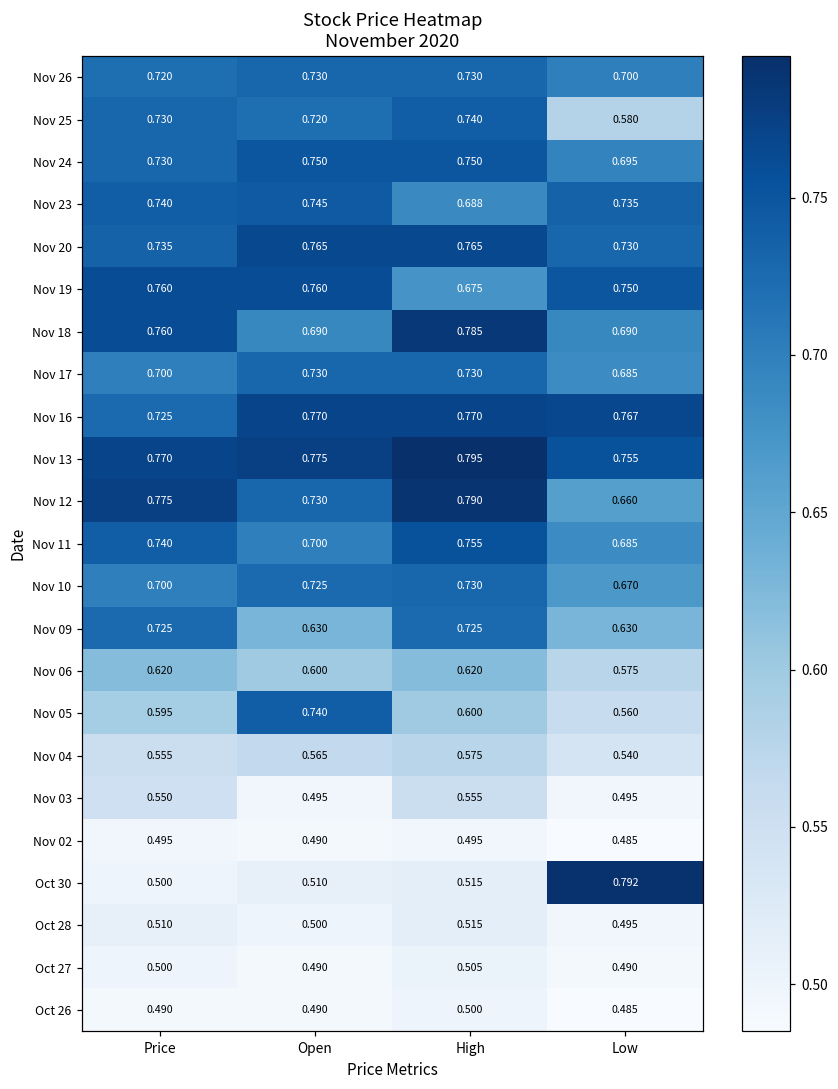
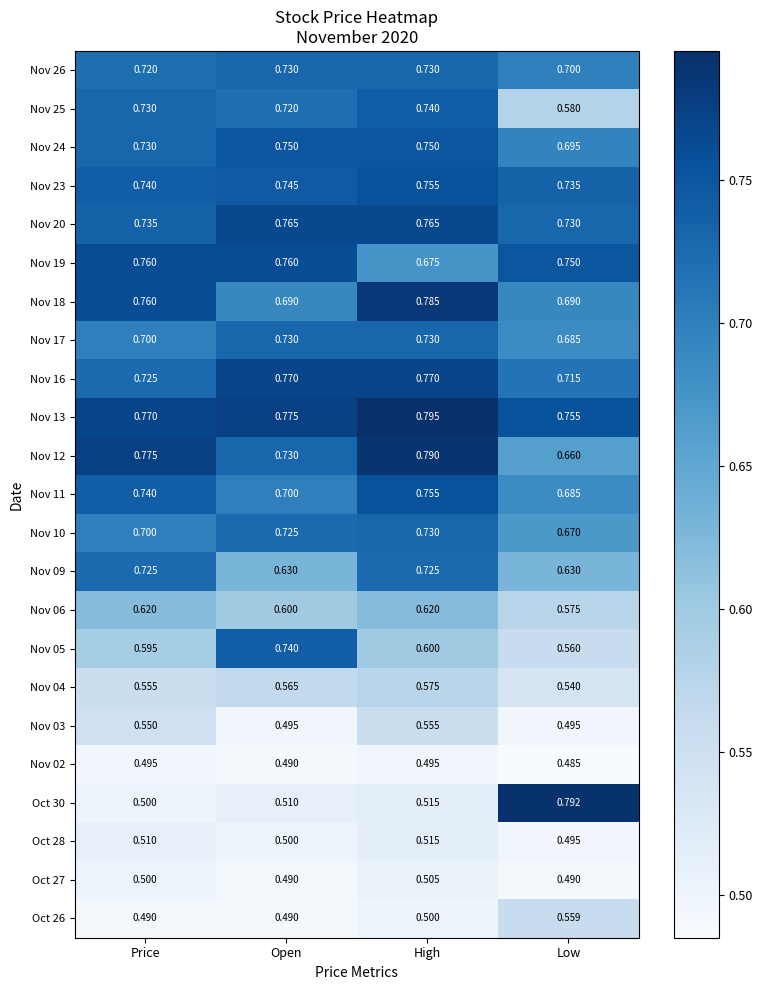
Nov 23, High: 0.688 -> 0.755
Nov 16, Low: 0.767 -> 0.715
Oct 26, Low: 0.485 -> 0.559
